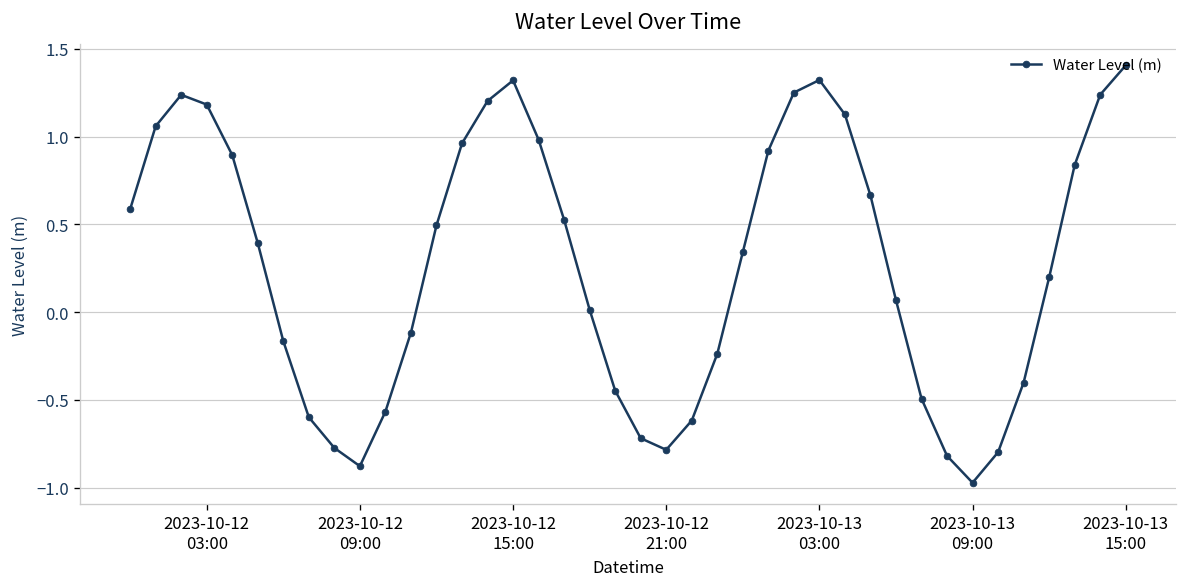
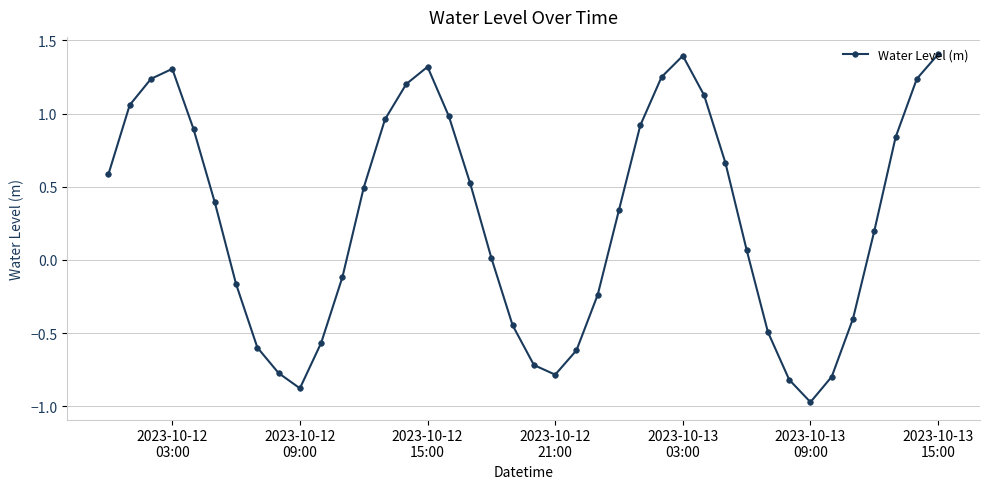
2023-10-12 03:00: 1.18 -> 1.31
2023-10-13 03:00: 1.32 -> 1.40
